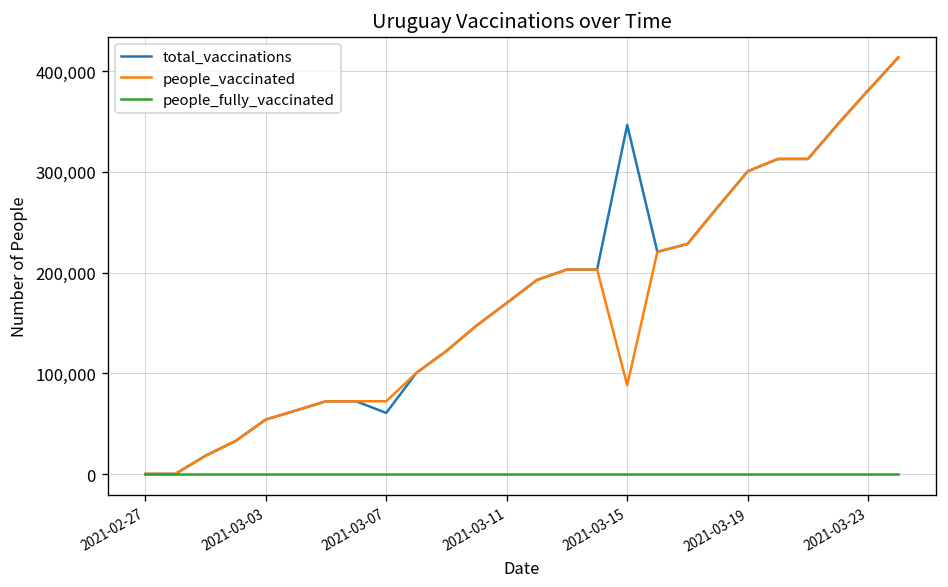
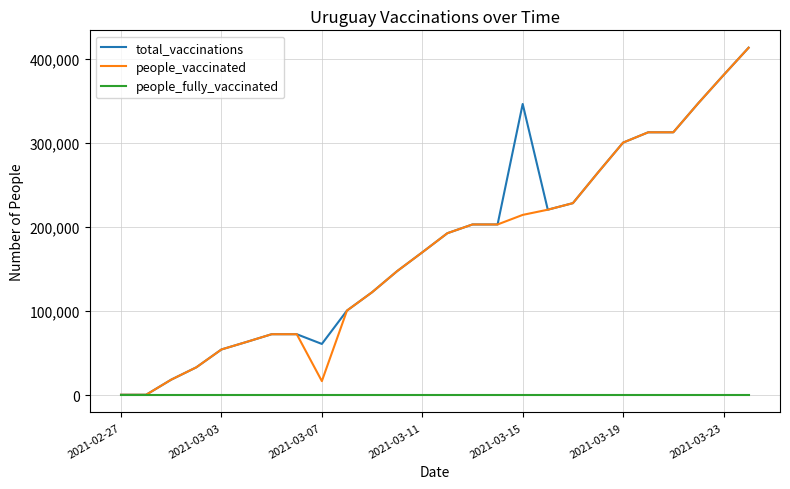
people_vaccinated, 2021-03-07: 70,000 -> 20,000
people_vaccinated, 2021-03-15: 90,000 -> 210,000
